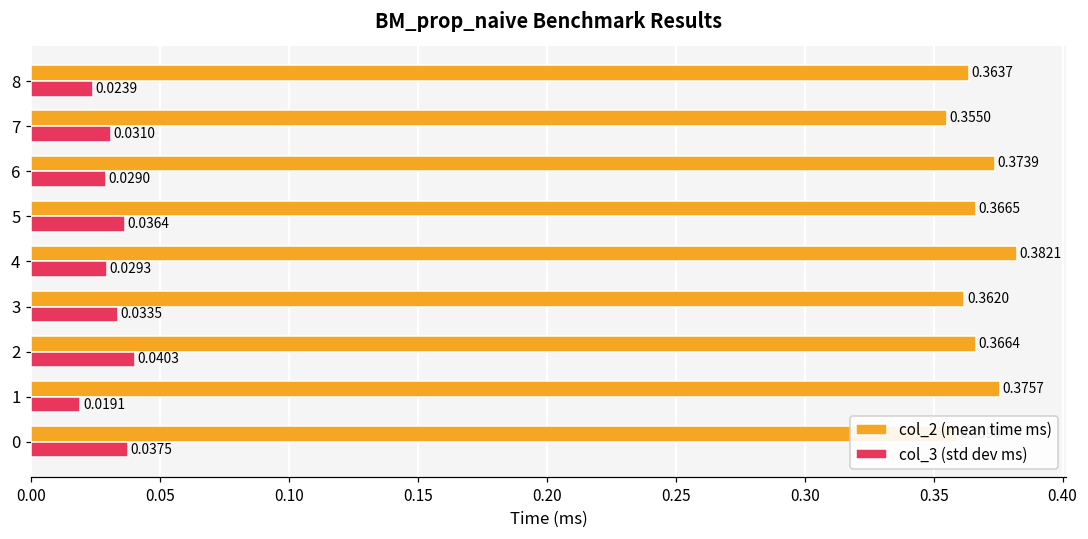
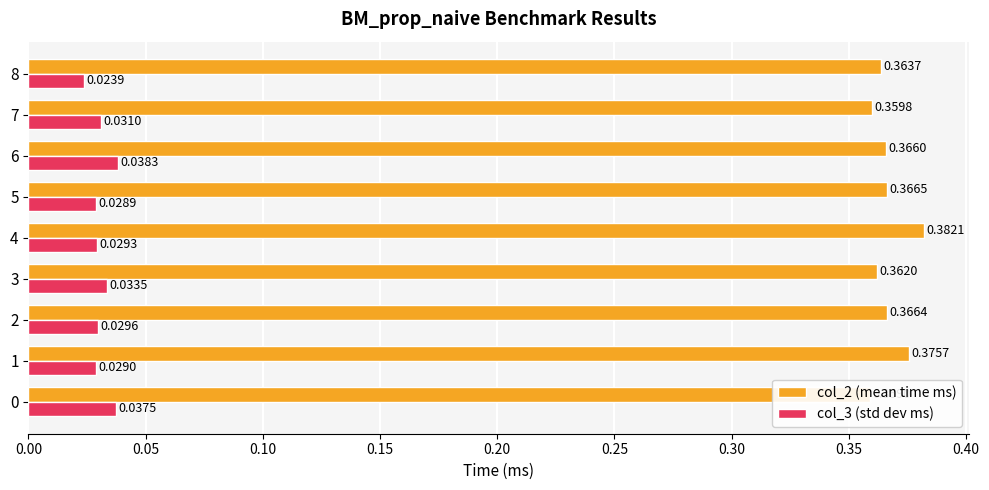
col_2 (mean time ms), 7: 0.3550 -> 0.3598
col_2 (mean time ms), 6: 0.3739 -> 0.3660
col_3 (std dev ms), 6: 0.0290 -> 0.0383
col_3 (std dev ms), 5: 0.0364 -> 0.0289
col_3 (std dev ms), 2: 0.0403 -> 0.0296
col_3 (std dev ms), 1: 0.0191 -> 0.0290
